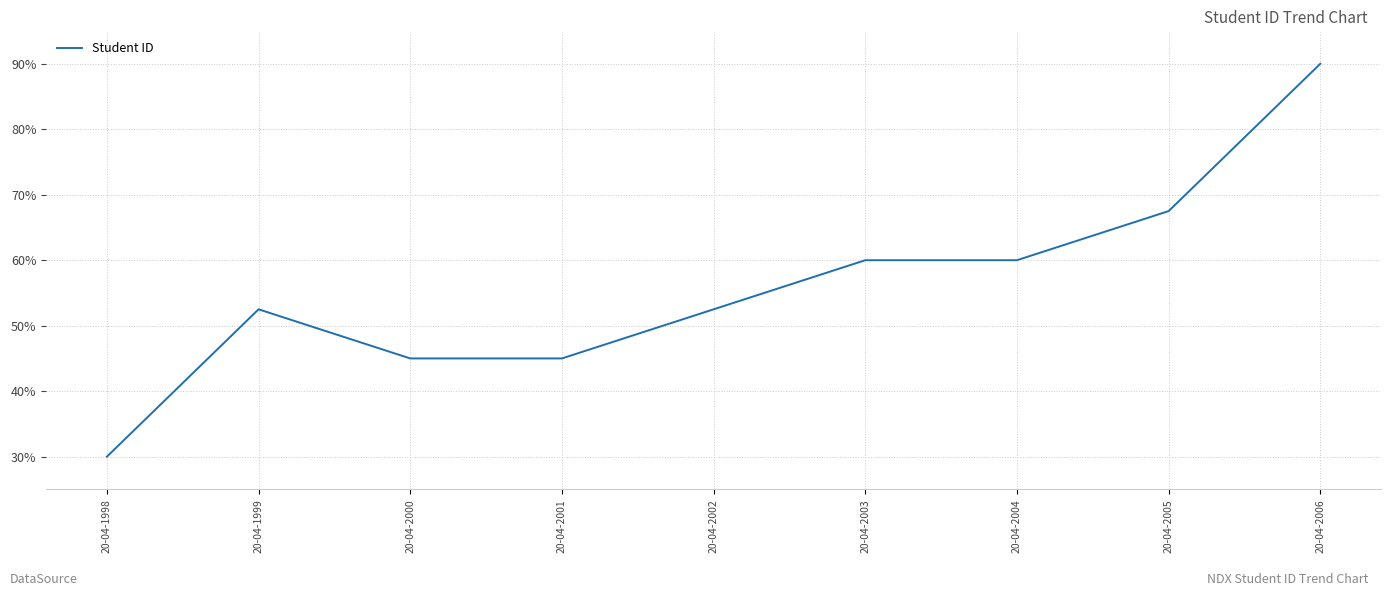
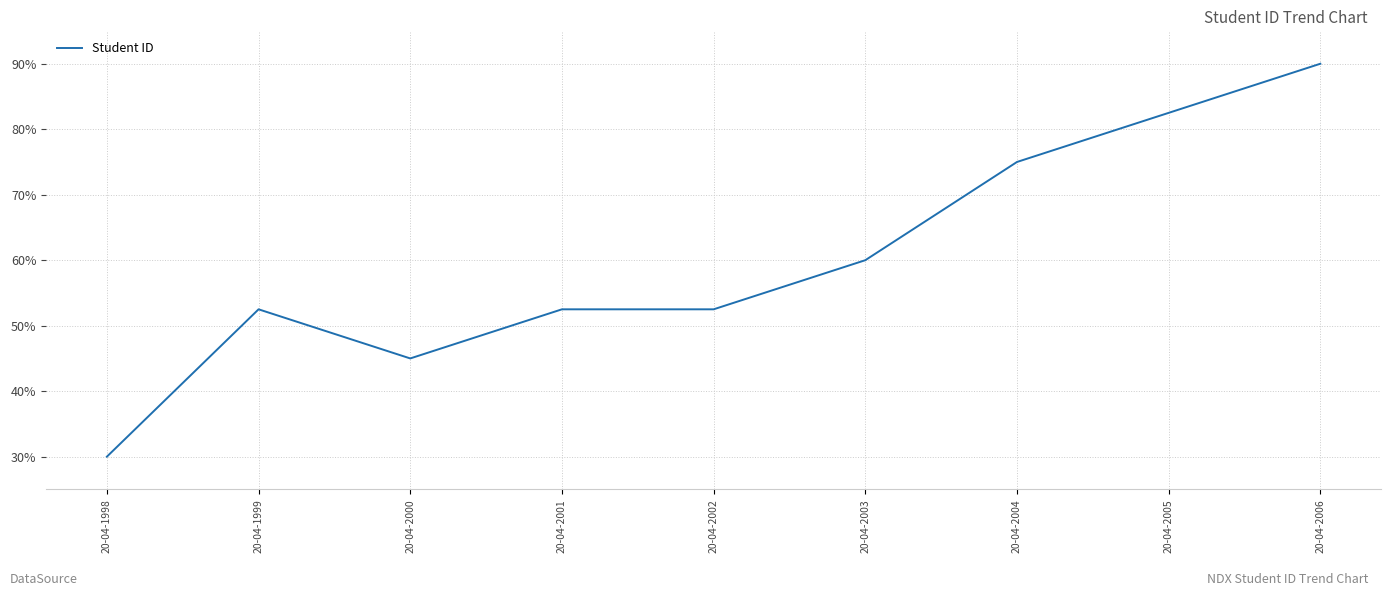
20-04-2001: 45% -> 53%
20-04-2004: 60% -> 75%
20-04-2005: 68% -> 83%
